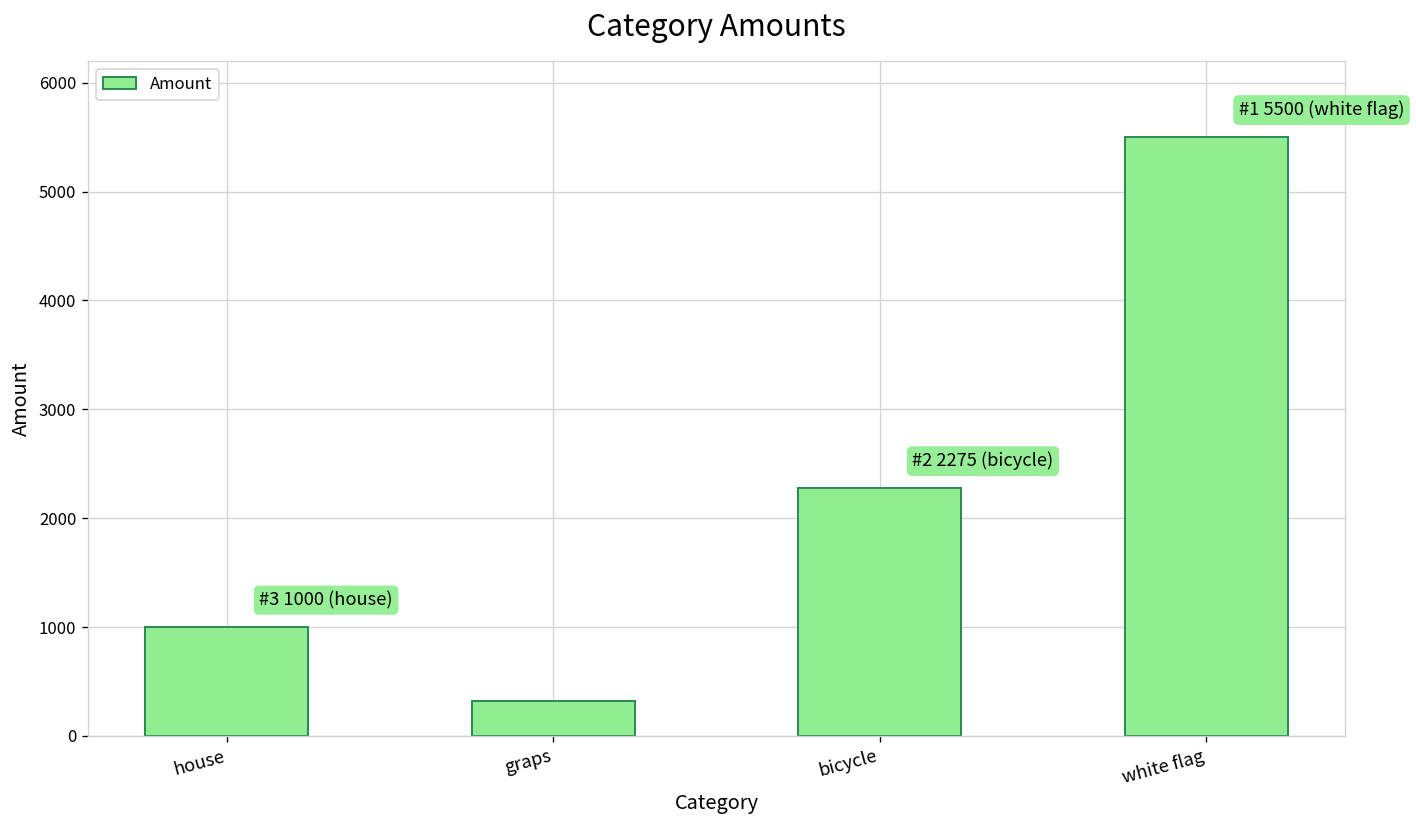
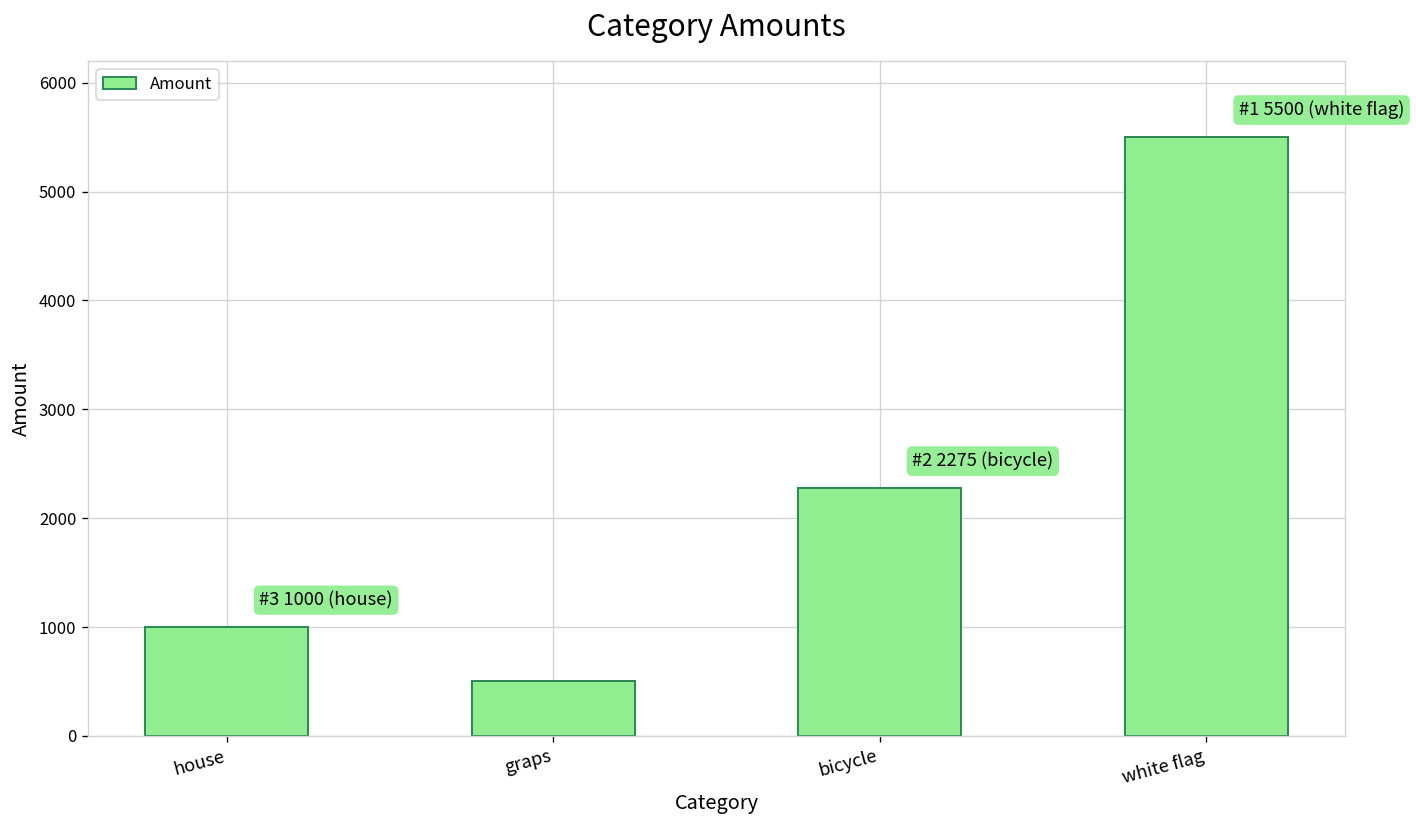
graps: 300 -> 500
